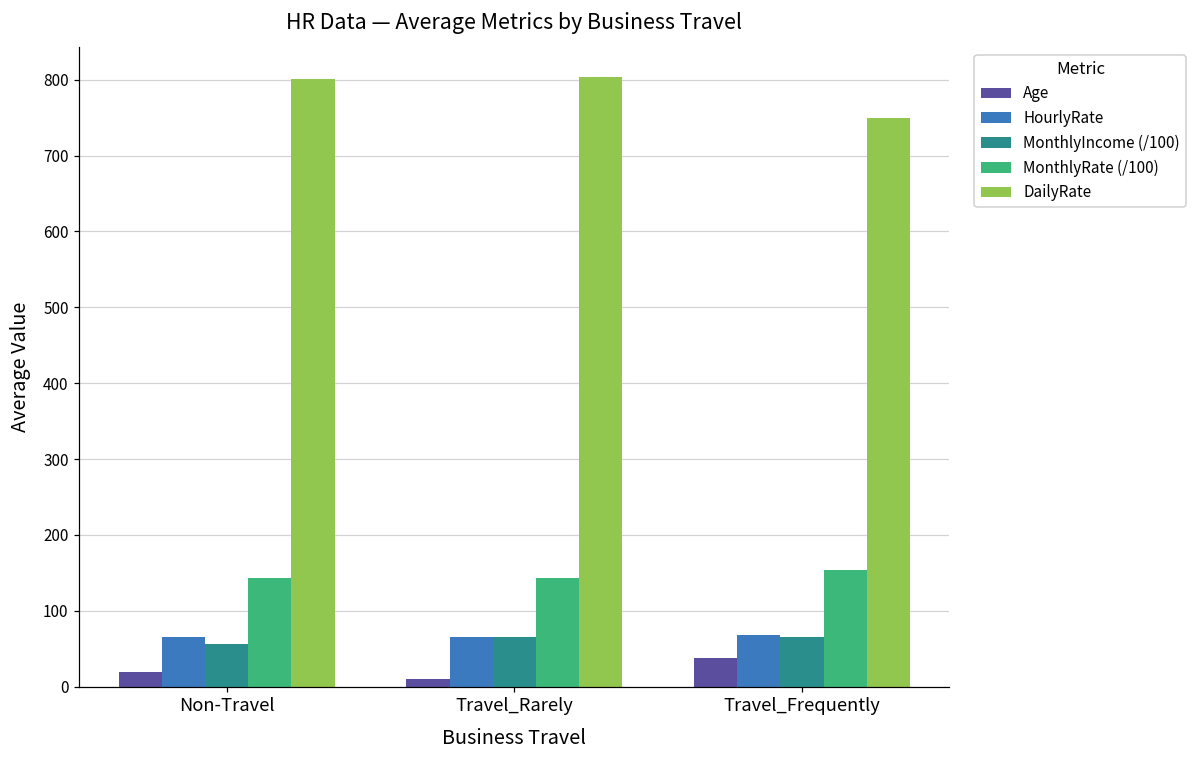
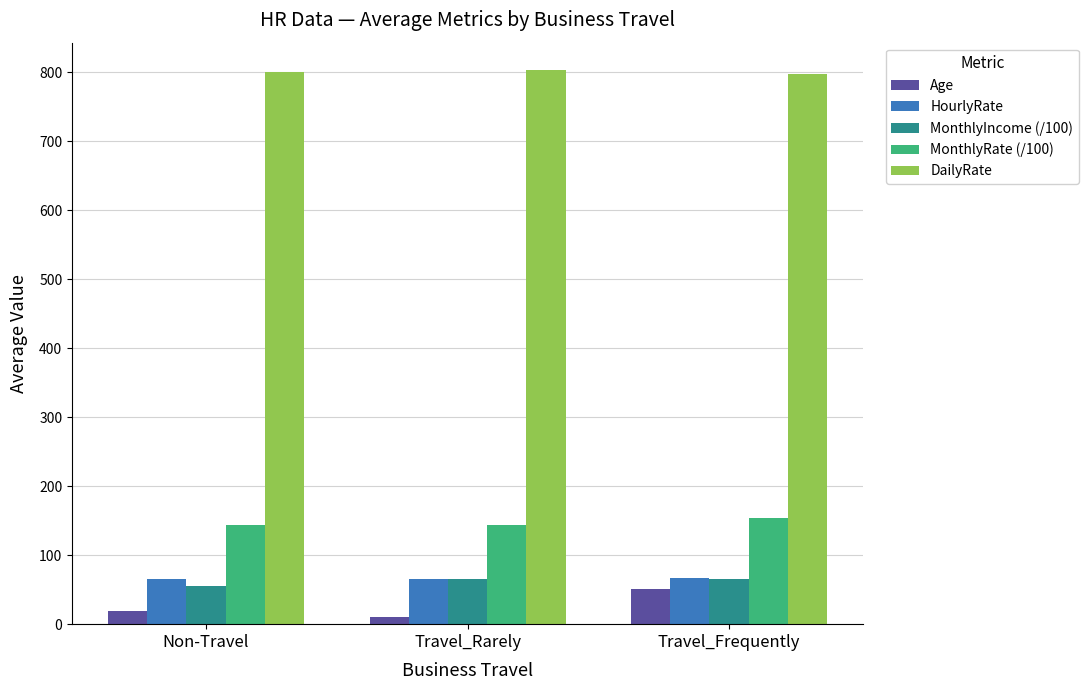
Age, Travel_Frequently: 40 -> 50
DailyRate, Travel_Frequently: 750 -> 800
